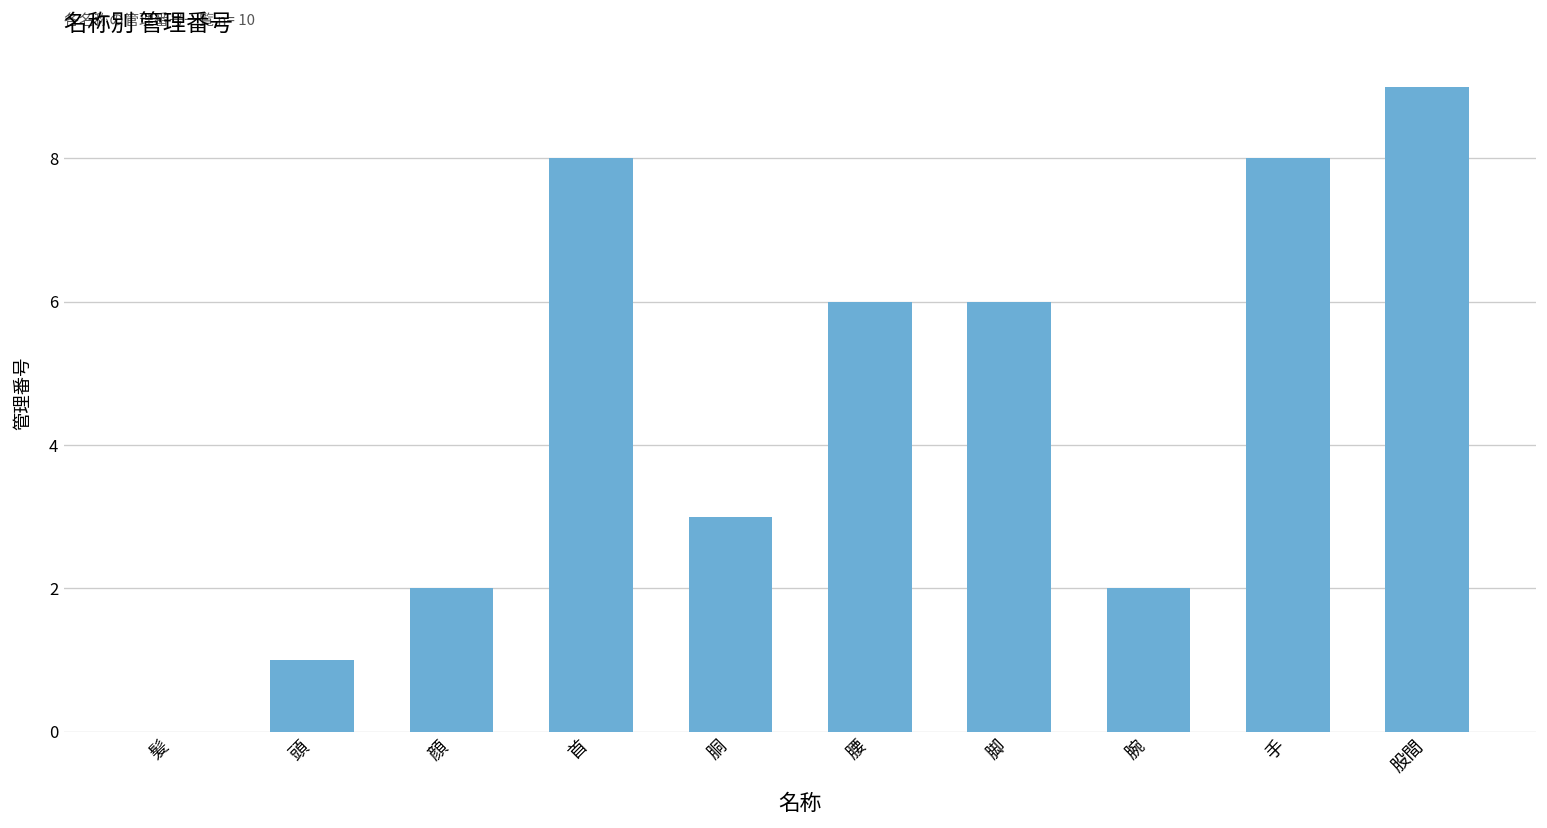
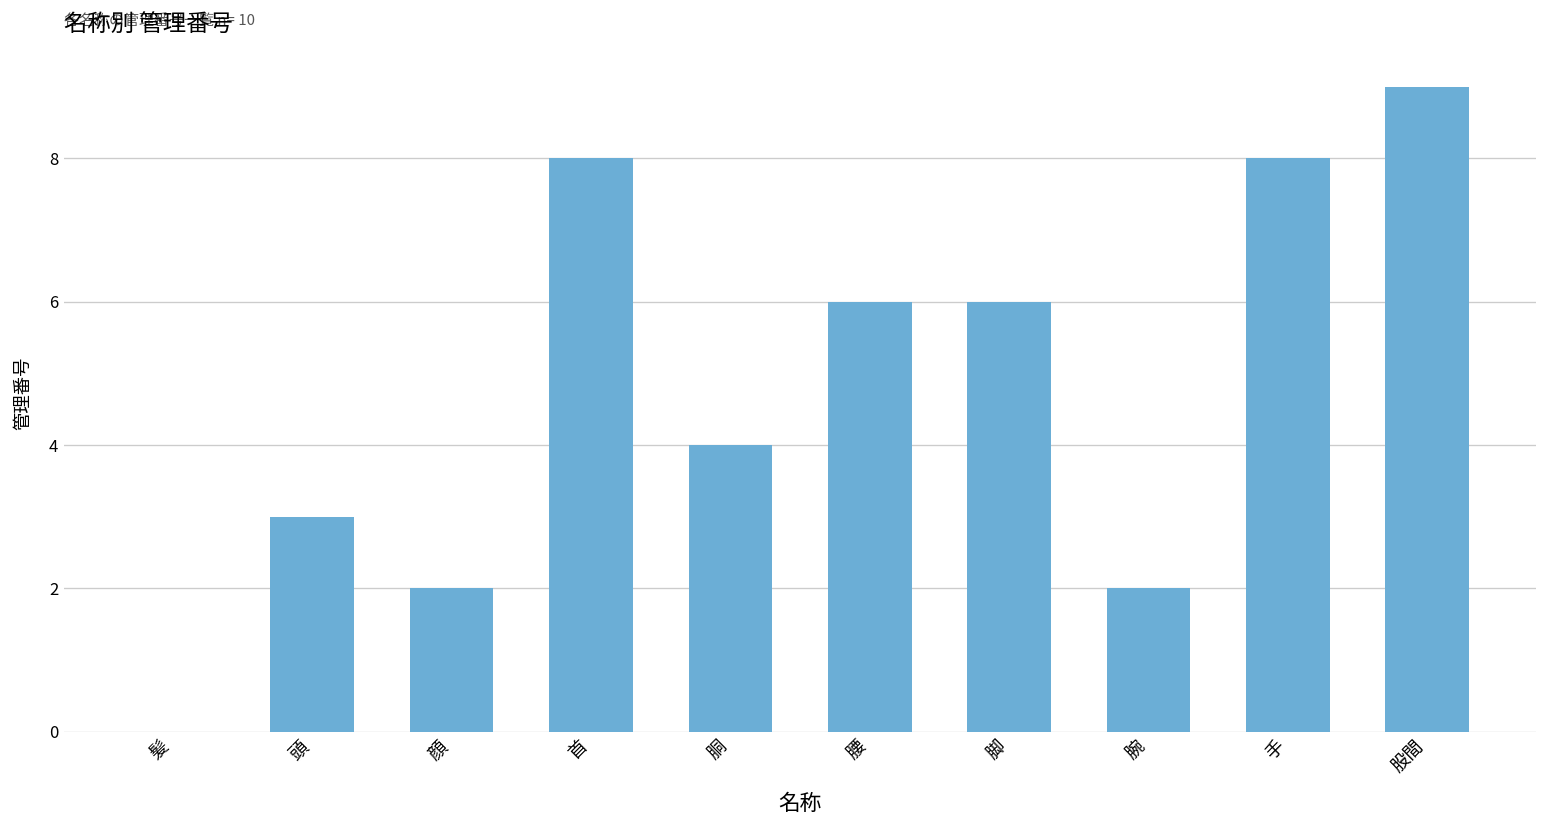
頭: 1 -> 3
胴: 3 -> 4
